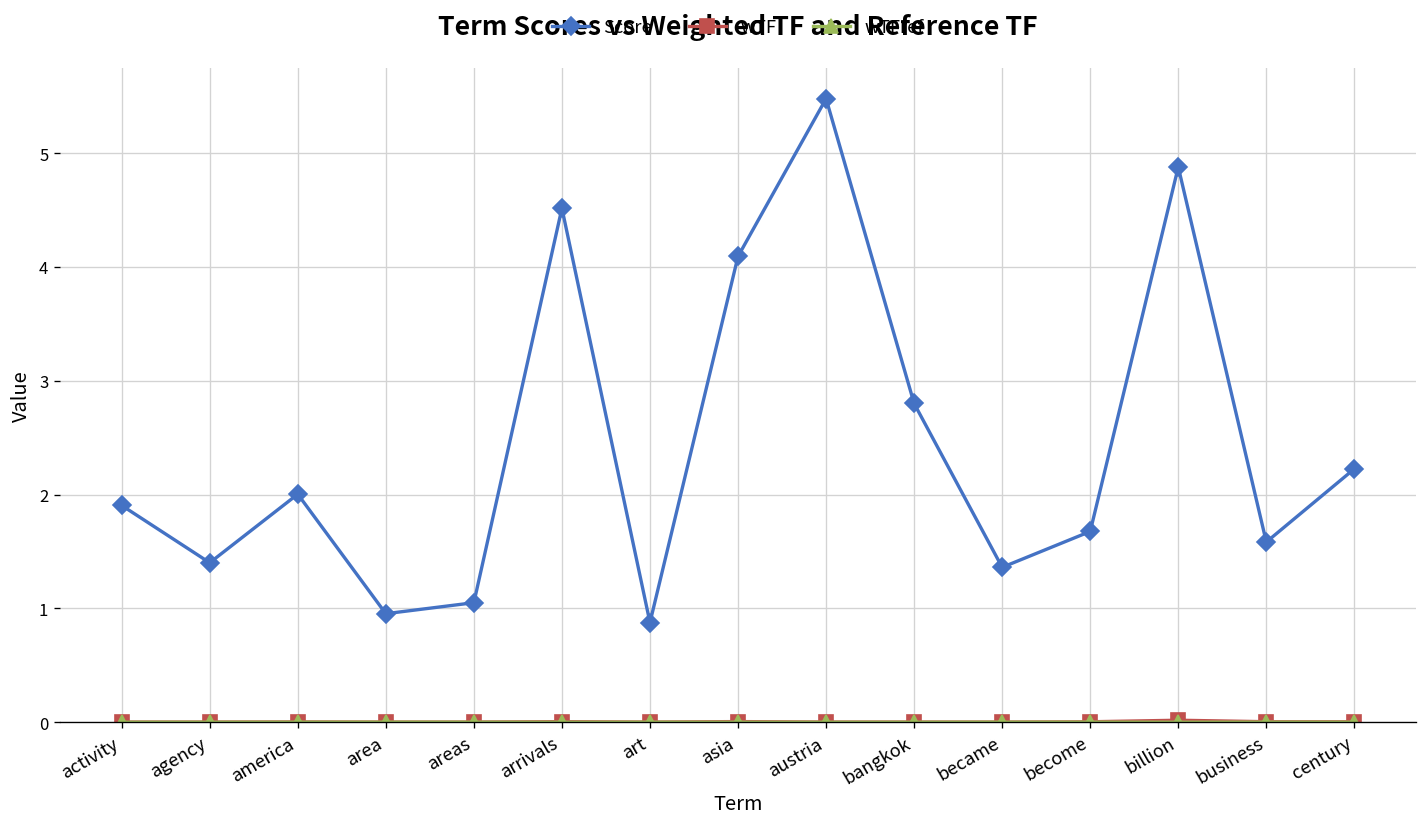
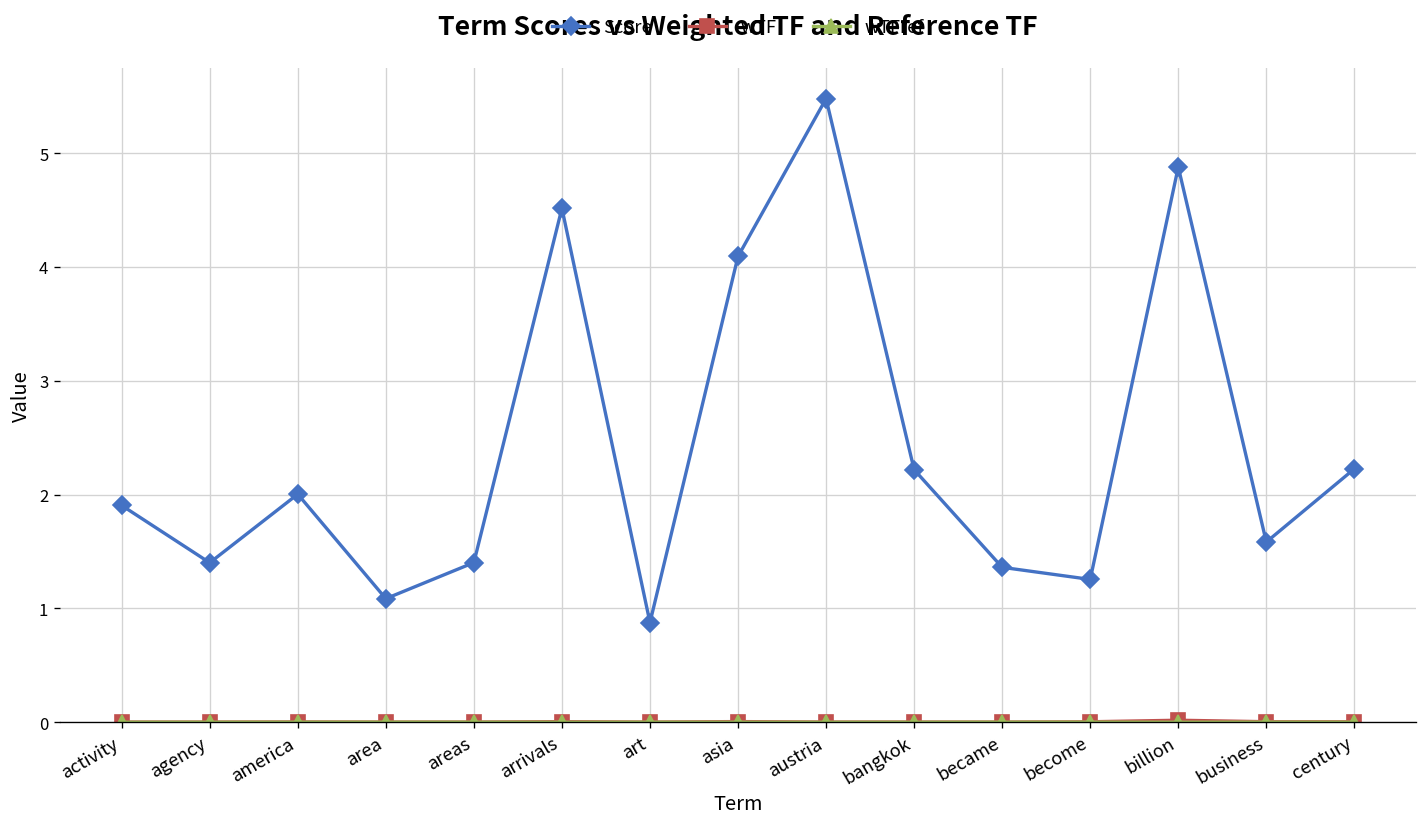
Score, area: 1.0 -> 1.1
Score, areas: 1.1 -> 1.4
Score, bangkok: 2.8 -> 2.2
Score, become: 1.7 -> 1.3
